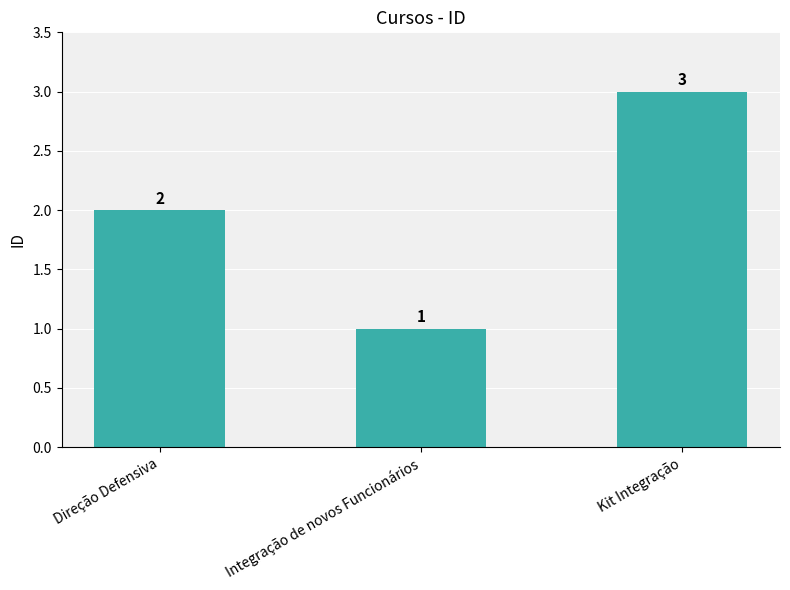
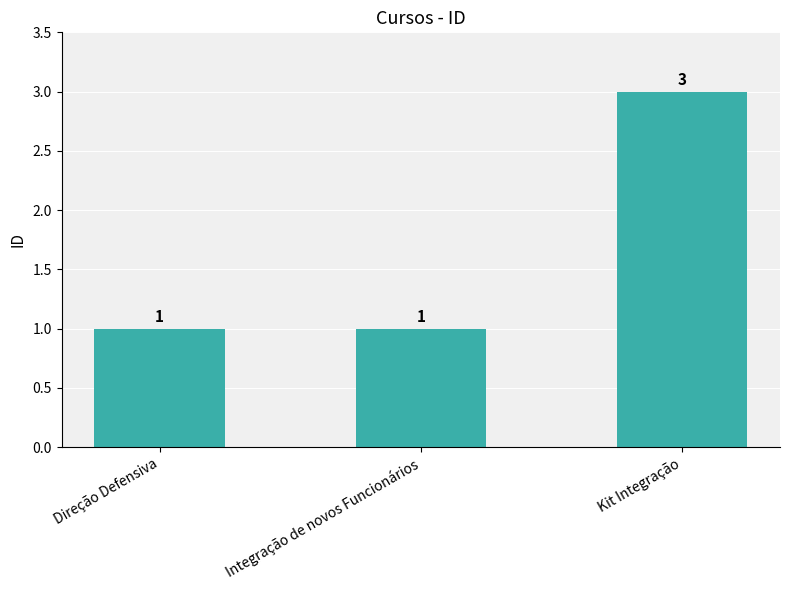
Direção Defensiva: 2 -> 1
